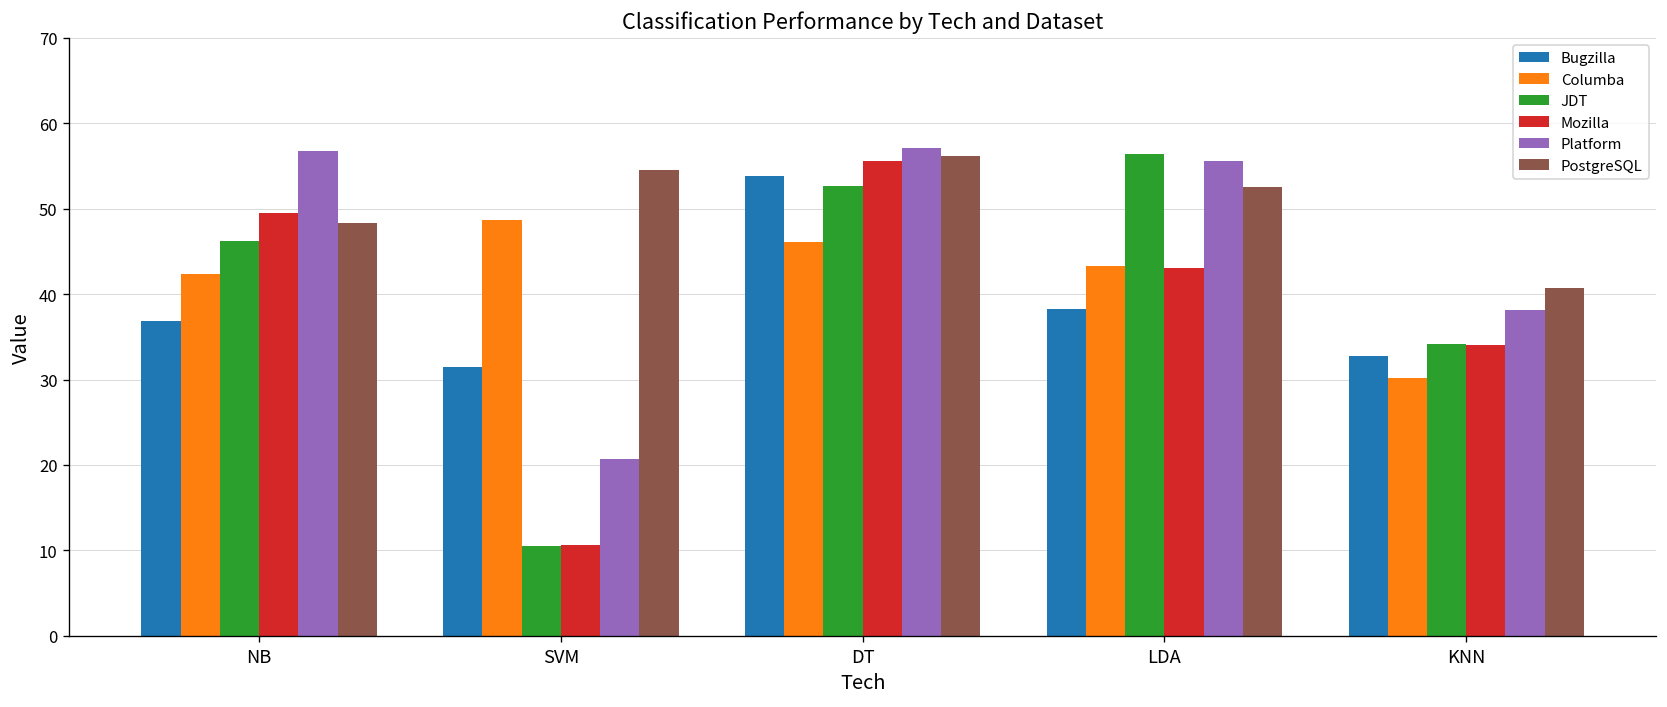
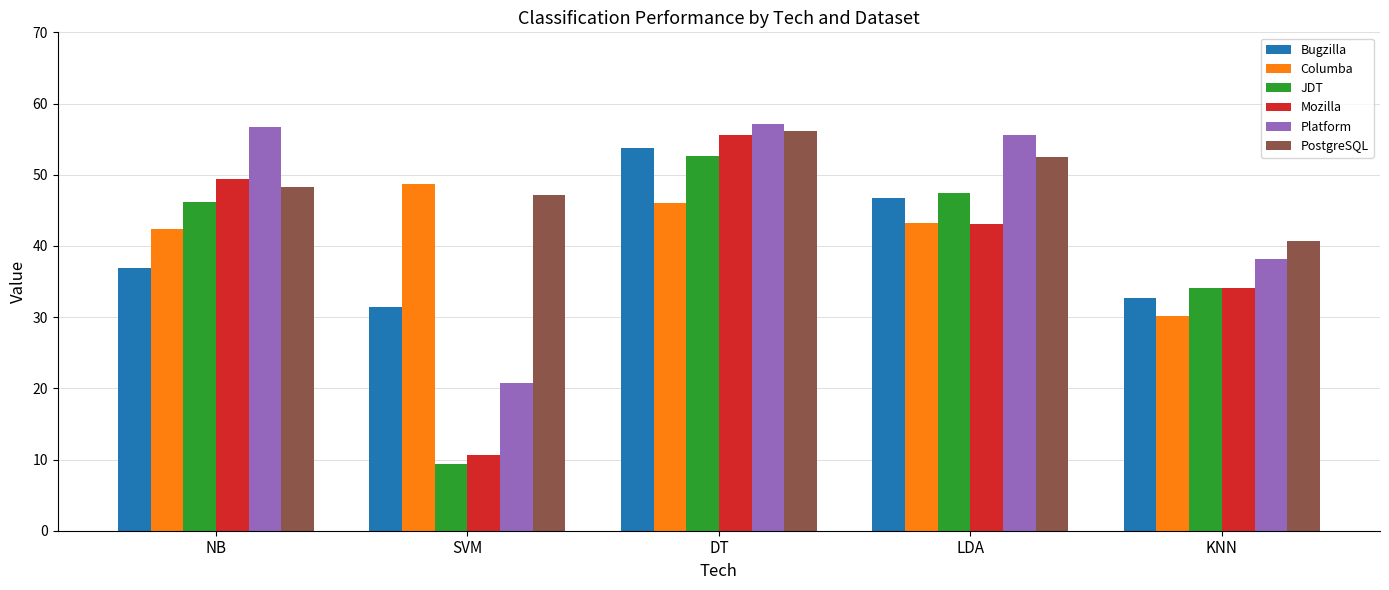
JDT, SVM: 11 -> 9
PostgreSQL, SVM: 55 -> 47
Bugzilla, LDA: 38 -> 47
JDT, LDA: 56 -> 47
